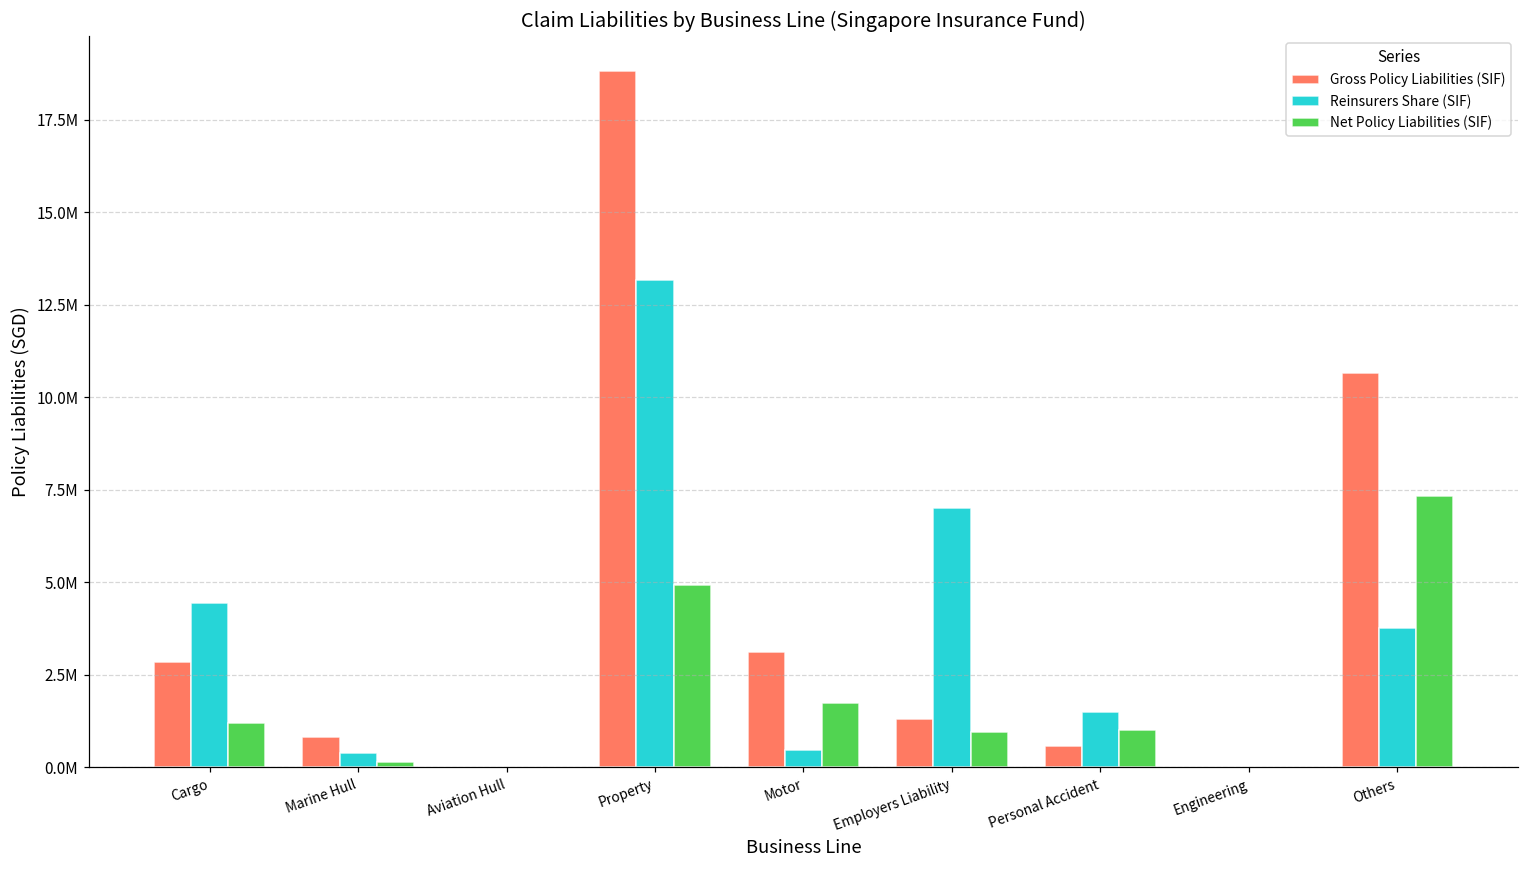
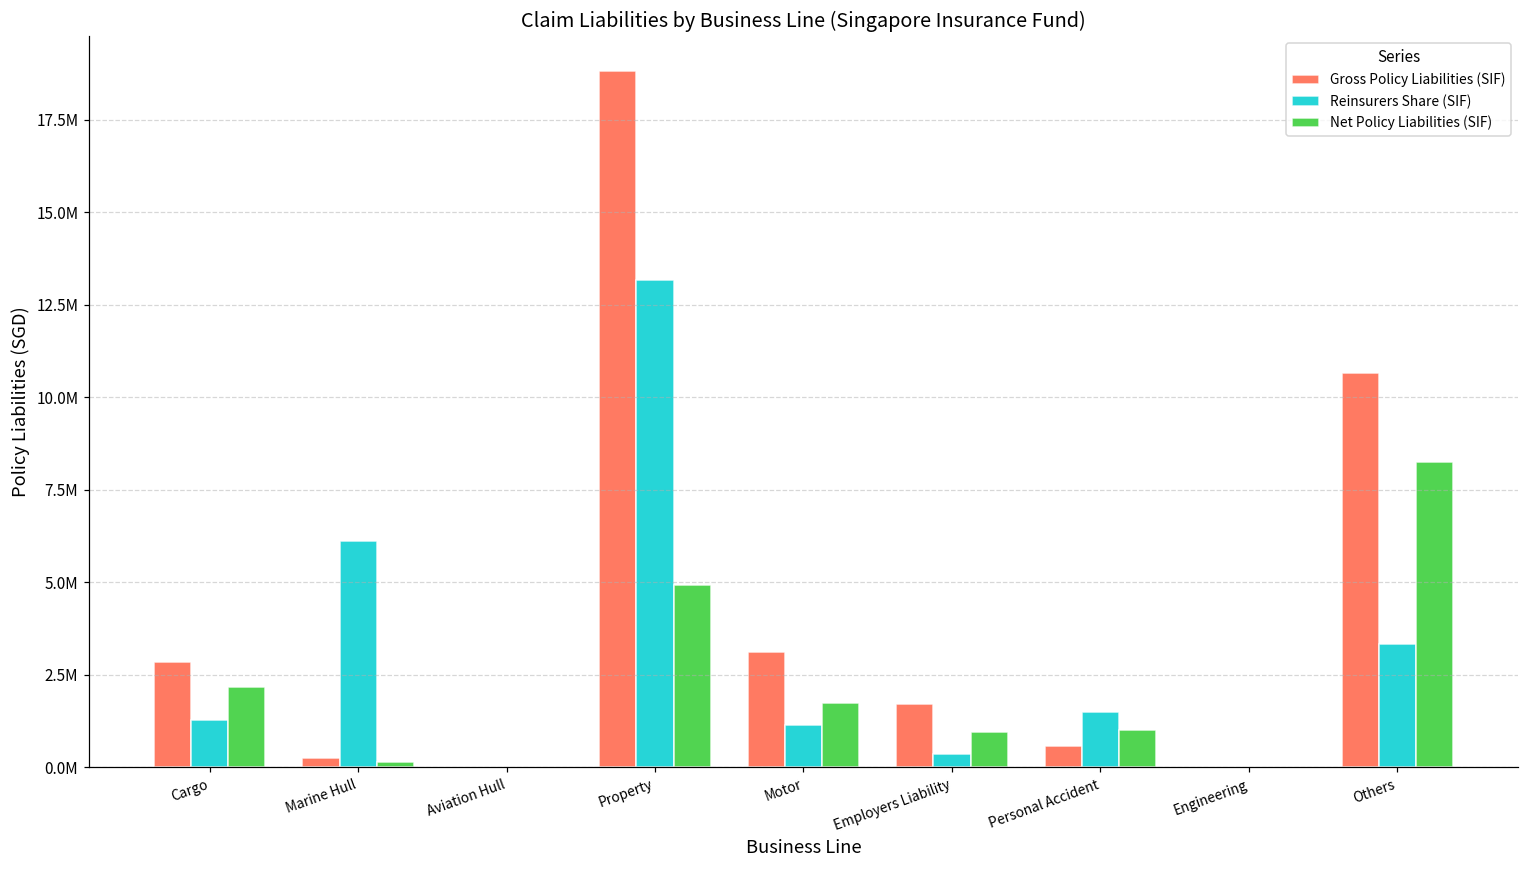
Reinsurers Share (SIF), Cargo: 4400000 -> 1300000
Net Policy Liabilities (SIF), Cargo: 1200000 -> 2200000
Gross Policy Liabilities (SIF), Marine Hull: 800000 -> 200000
Reinsurers Share (SIF), Marine Hull: 400000 -> 6100000
Reinsurers Share (SIF), Motor: 500000 -> 1100000
Gross Policy Liabilities (SIF), Employers Liability: 1300000 -> 1700000
Reinsurers Share (SIF), Employers Liability: 7000000 -> 400000
Reinsurers Share (SIF), Others: 3800000 -> 3300000
Net Policy Liabilities (SIF), Others: 7300000 -> 8300000
